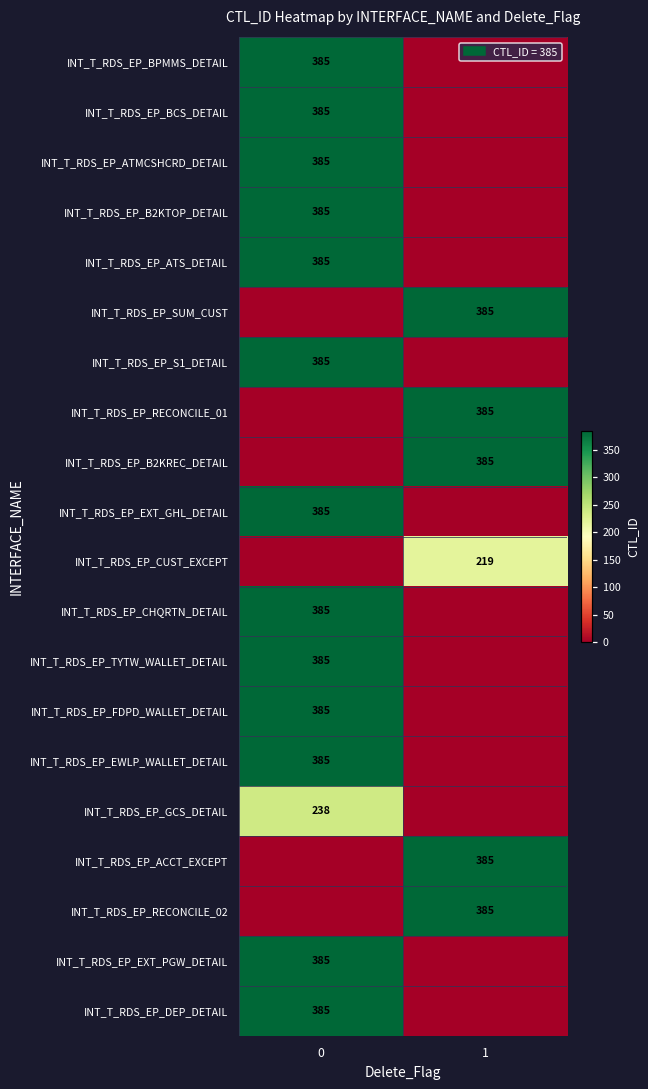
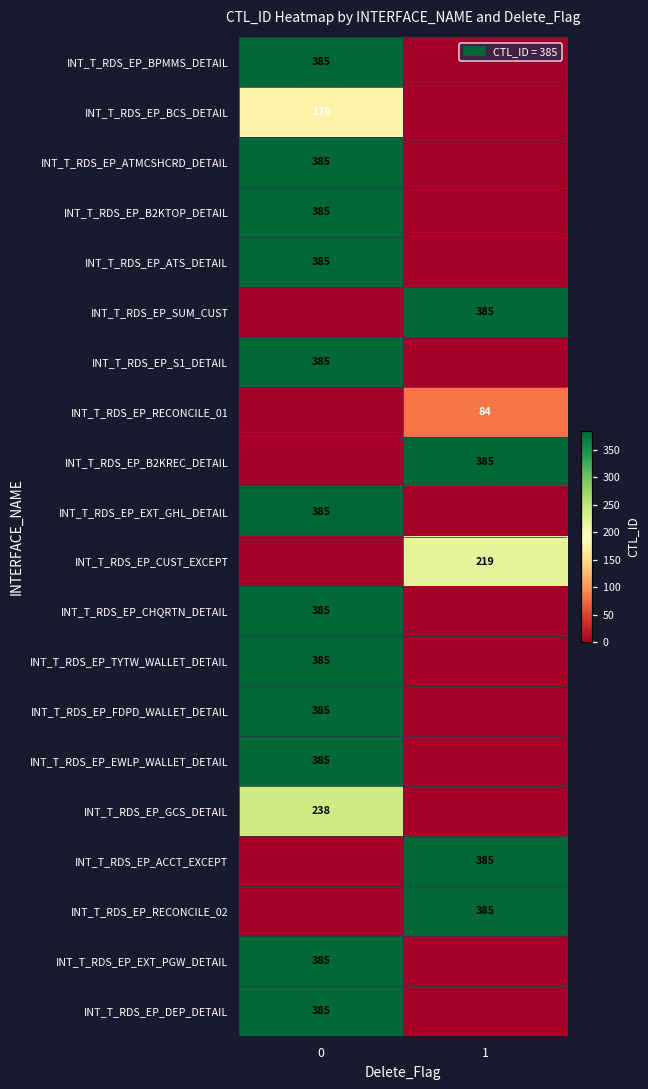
INT_T_RDS_EP_BCS_DETAIL, 0: 385 -> 176
INT_T_RDS_EP_RECONCILE_01, 1: 385 -> 84
